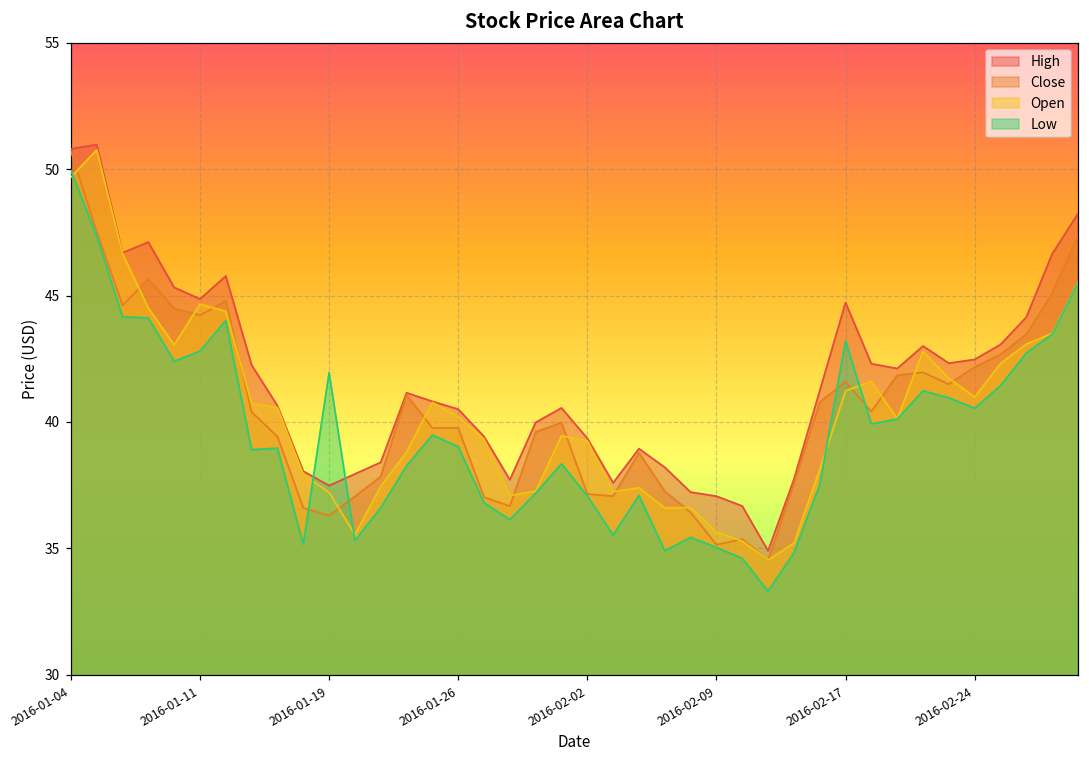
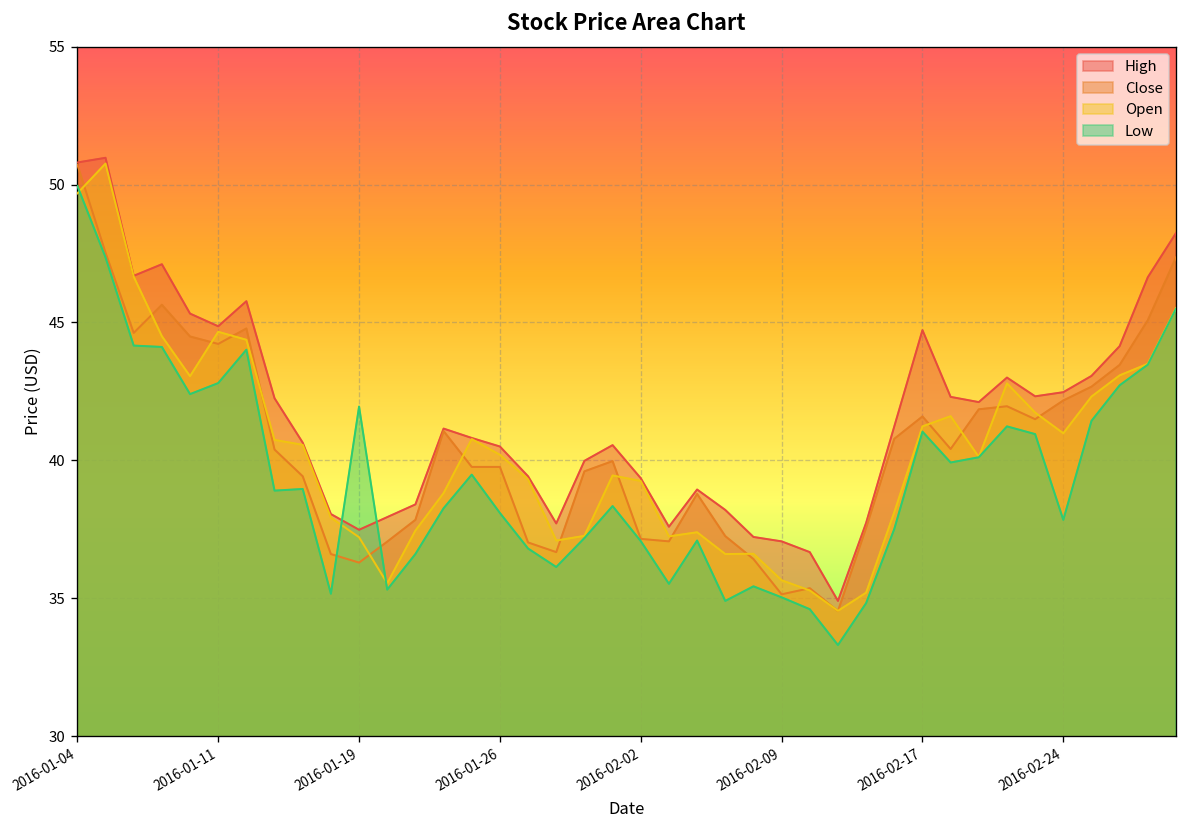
Low, 2016-01-26: 39.0 -> 38.1
Low, 2016-02-17: 43.2 -> 41.0
Low, 2016-02-24: 40.5 -> 37.8
